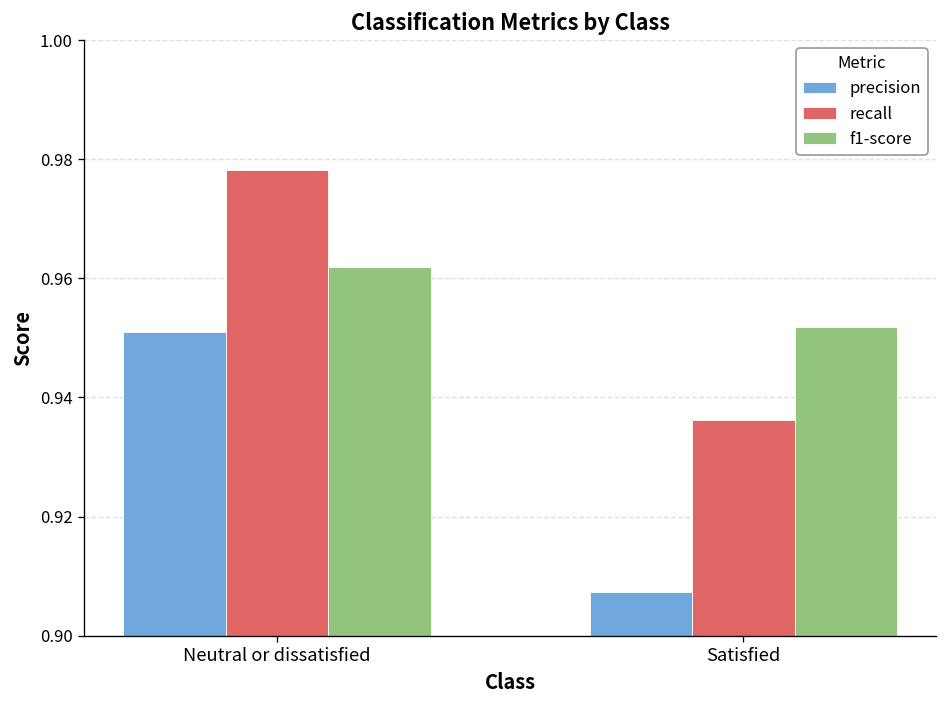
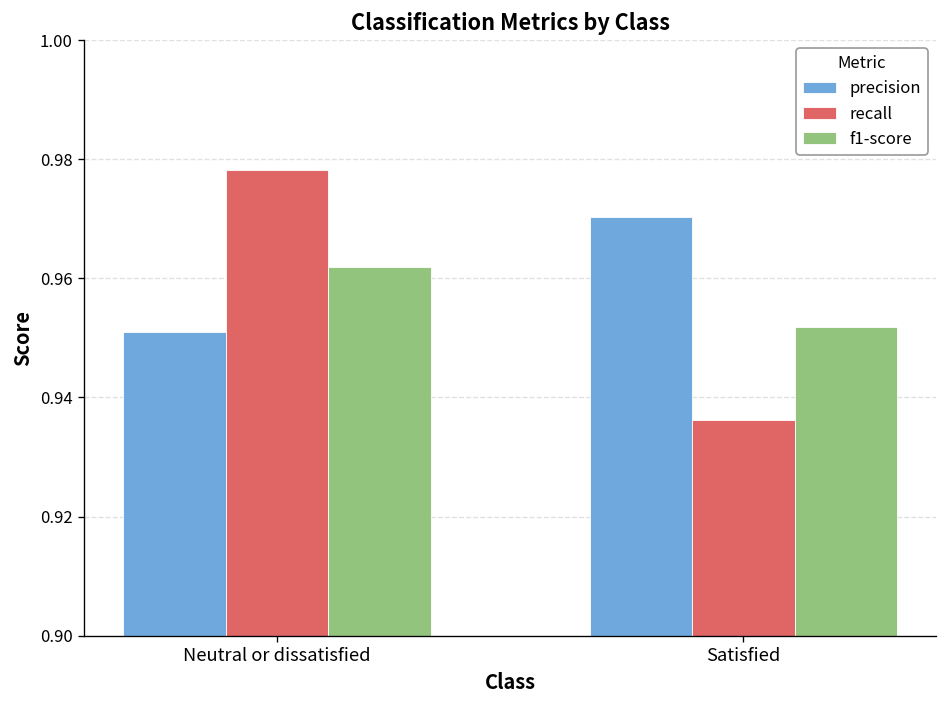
precision, Satisfied: 0.907 -> 0.970
